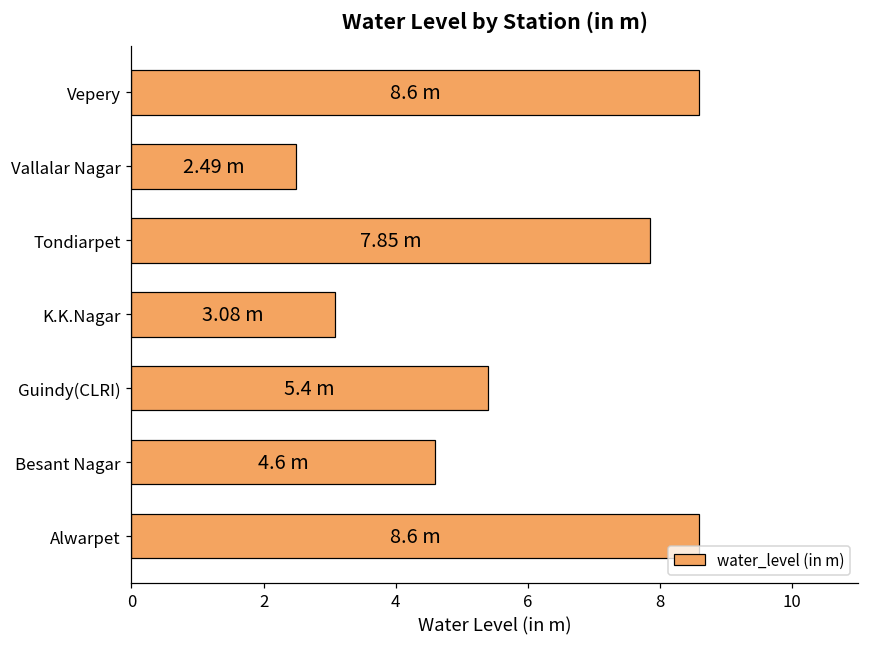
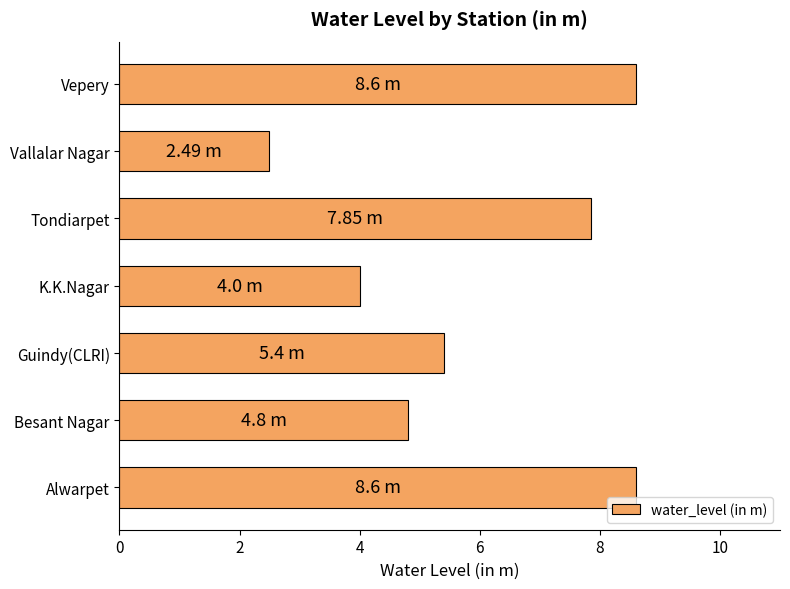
K.K.Nagar: 3.08 -> 4.0
Besant Nagar: 4.6 -> 4.8
